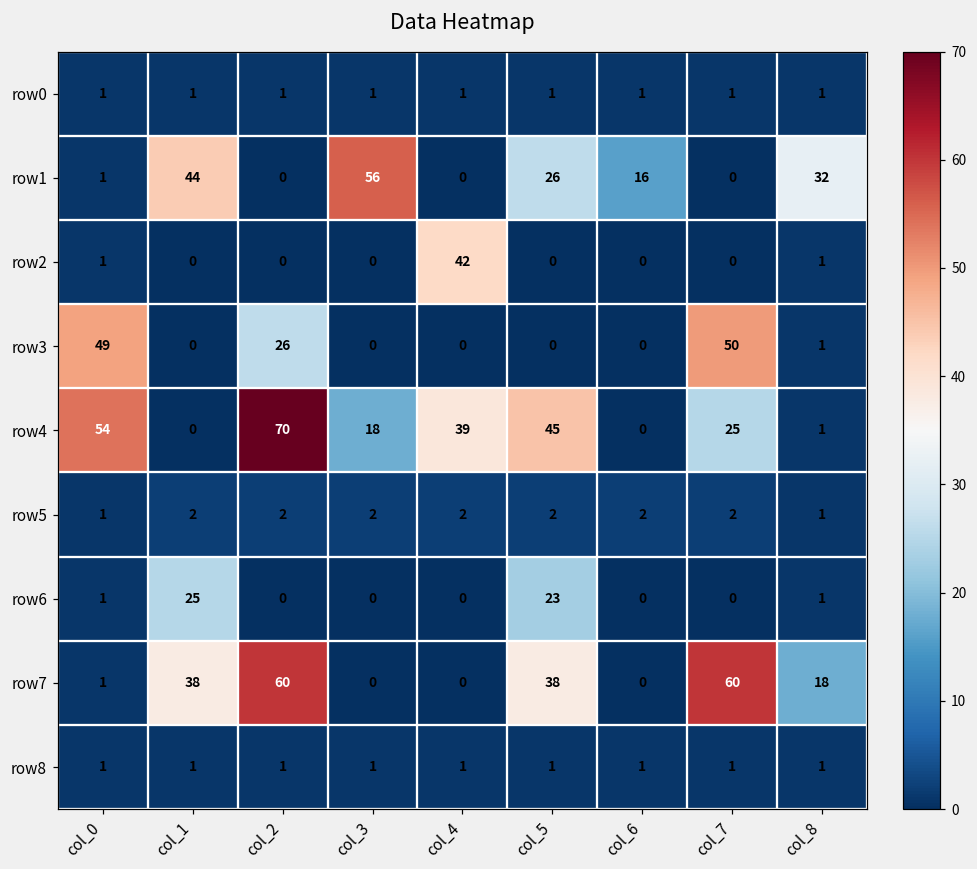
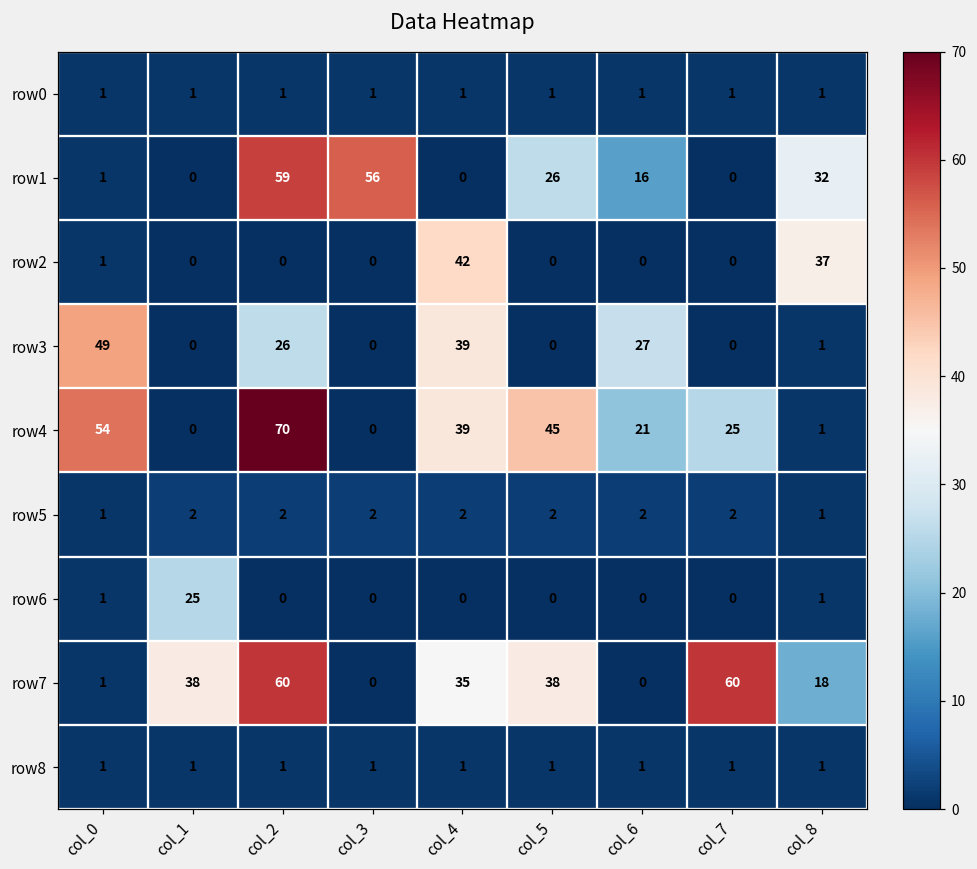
row1, col_1: 44 -> 0
row1, col_2: 0 -> 59
row2, col_8: 1 -> 37
row3, col_4: 0 -> 39
row3, col_6: 0 -> 27
row3, col_7: 50 -> 0
row4, col_3: 18 -> 0
row4, col_6: 0 -> 21
row6, col_5: 23 -> 0
row7, col_4: 0 -> 35
